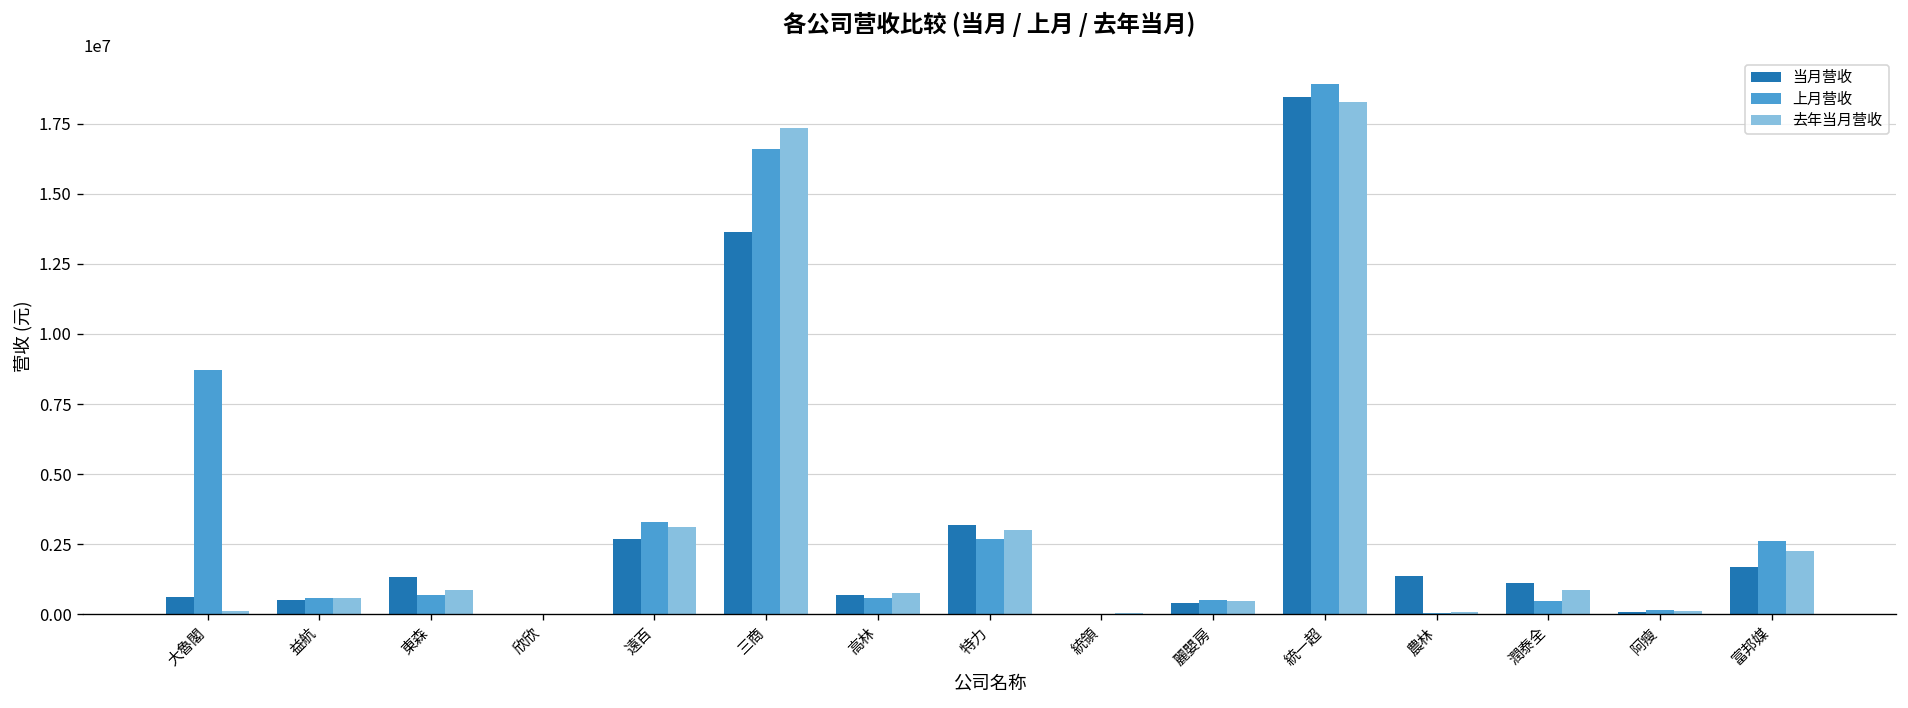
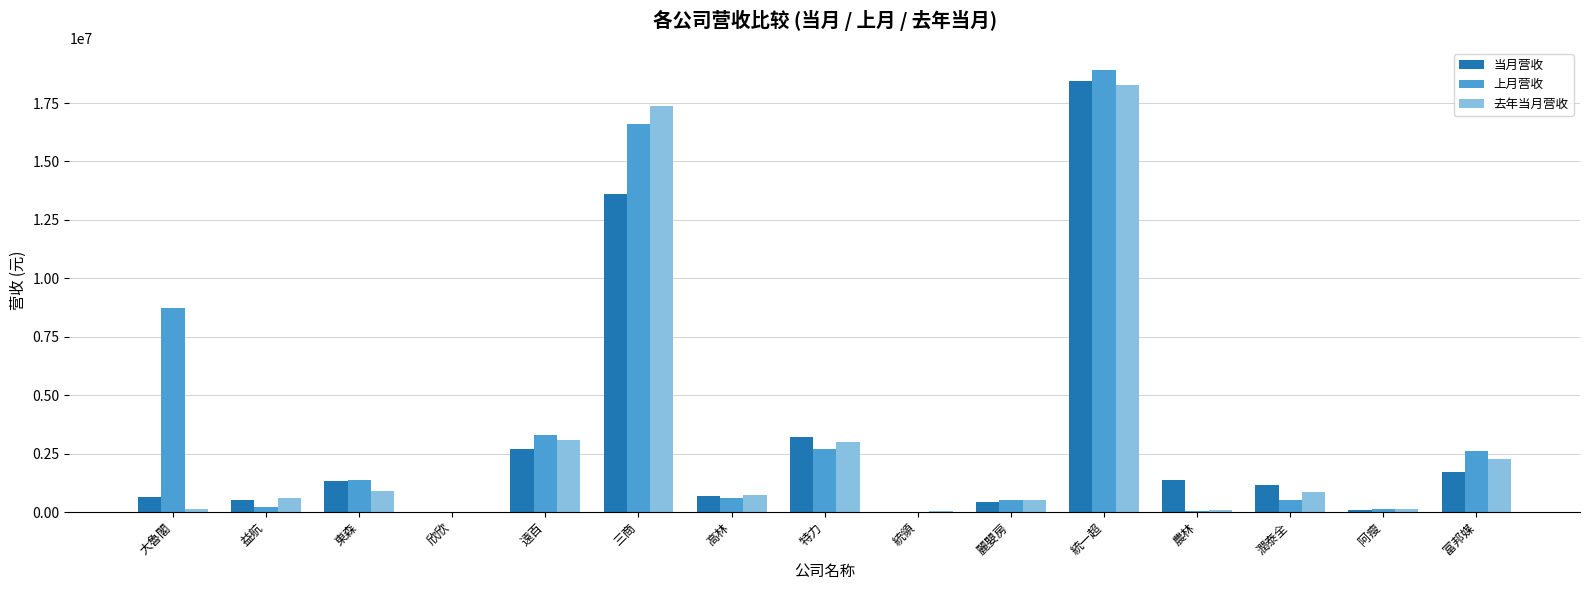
上月营收, 益航: 600000 -> 200000
上月营收, 東森: 700000 -> 1400000
